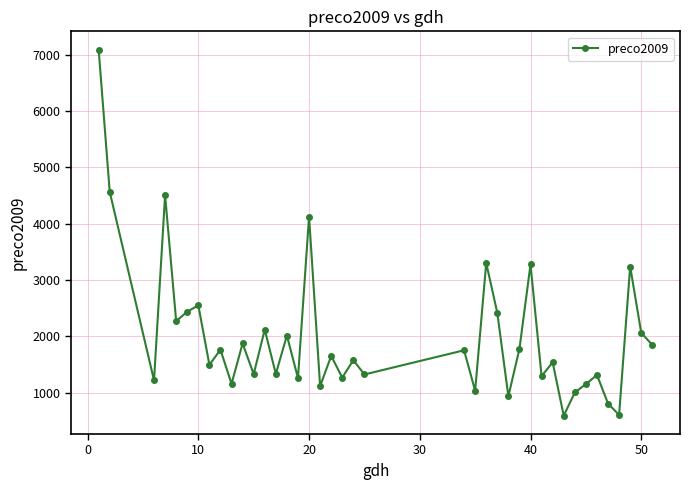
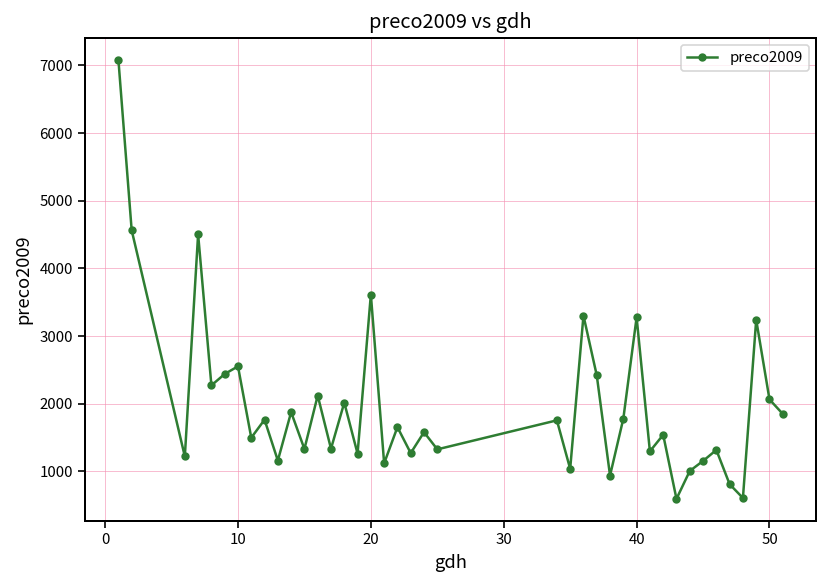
20: 4100 -> 3600
